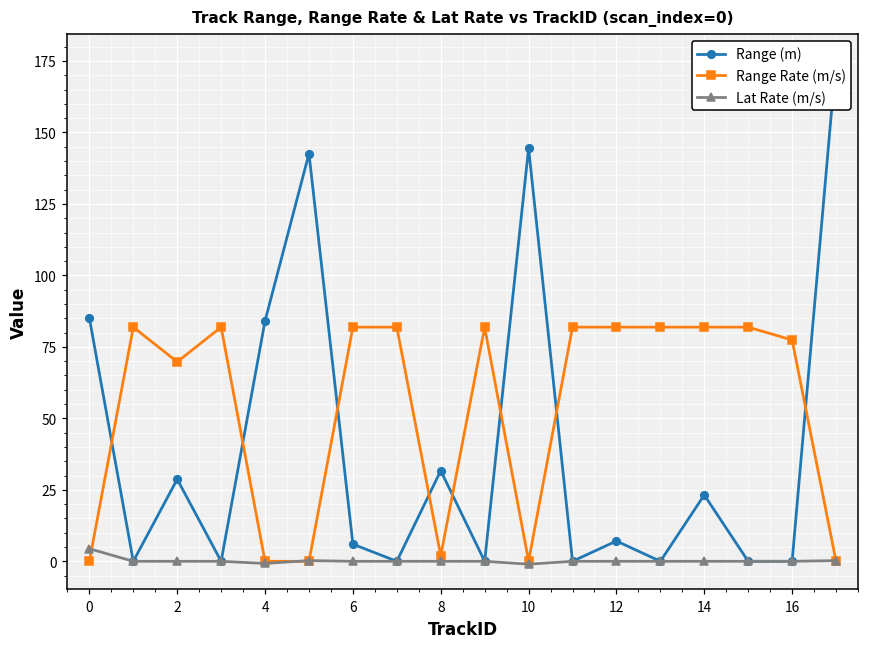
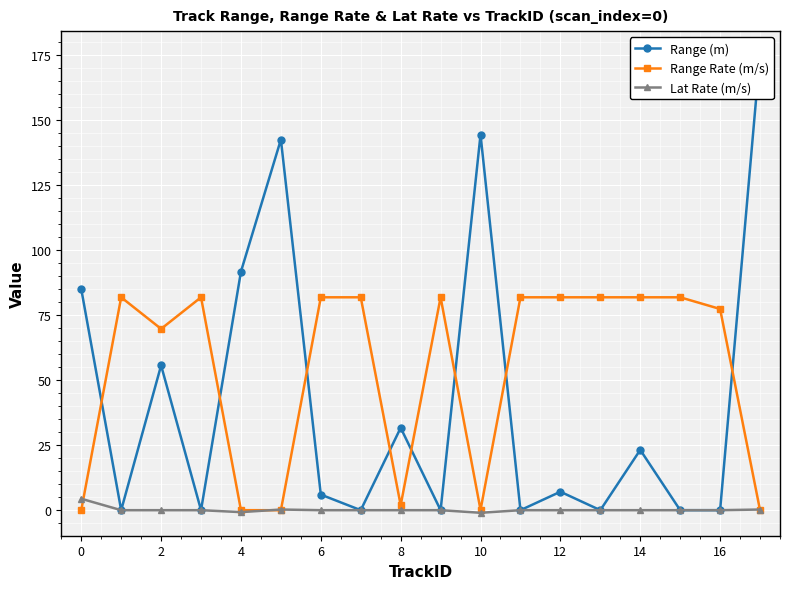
Range (m), 2: 29 -> 56
Range (m), 4: 84 -> 92
